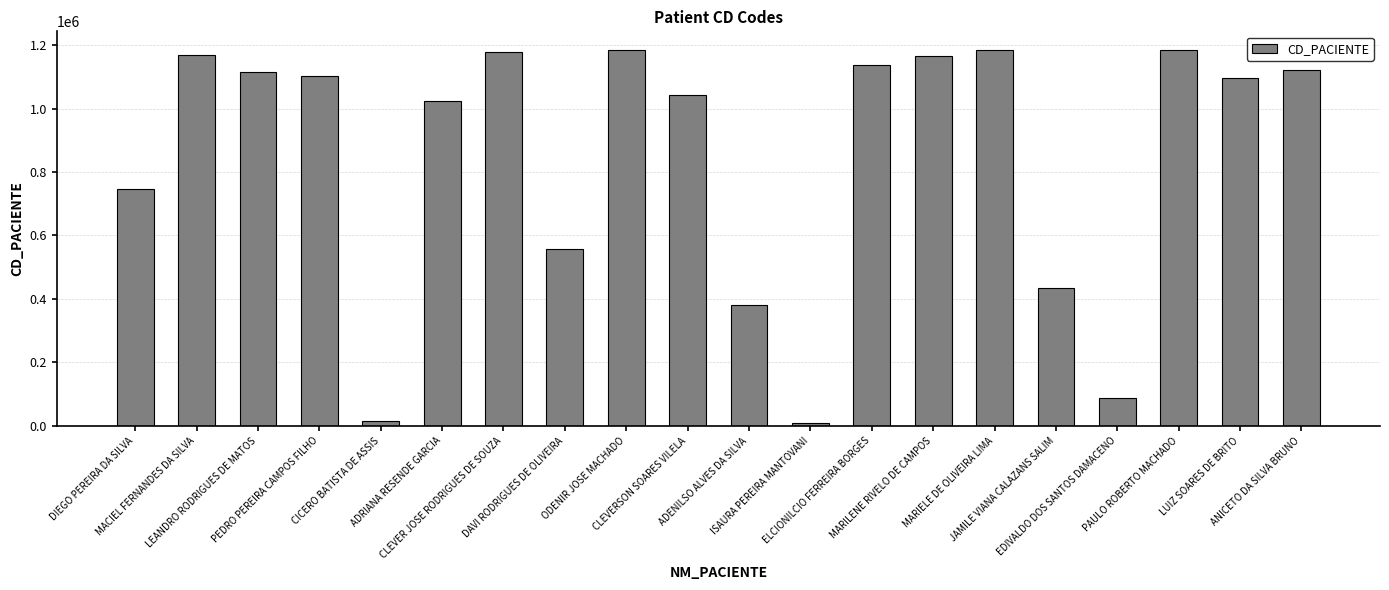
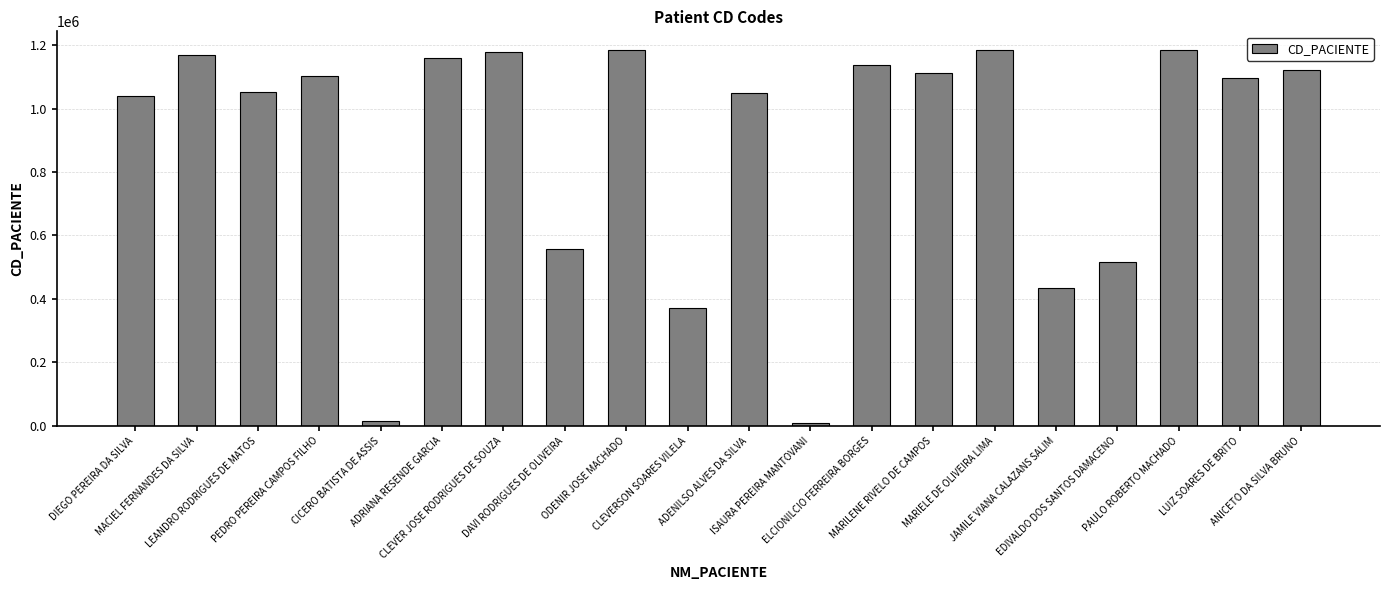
DIEGO PEREIRA DA SILVA: 750000 -> 1040000
LEANDRO RODRIGUES DE MATOS: 1110000 -> 1050000
ADRIANA RESENDE GARCIA: 1020000 -> 1160000
CLEVERSON SOARES VILELA: 1040000 -> 370000
ADENILSO ALVES DA SILVA: 380000 -> 1050000
MARILENE RIVELO DE CAMPOS: 1160000 -> 1110000
EDIVALDO DOS SANTOS DAMACENO: 90000 -> 520000
